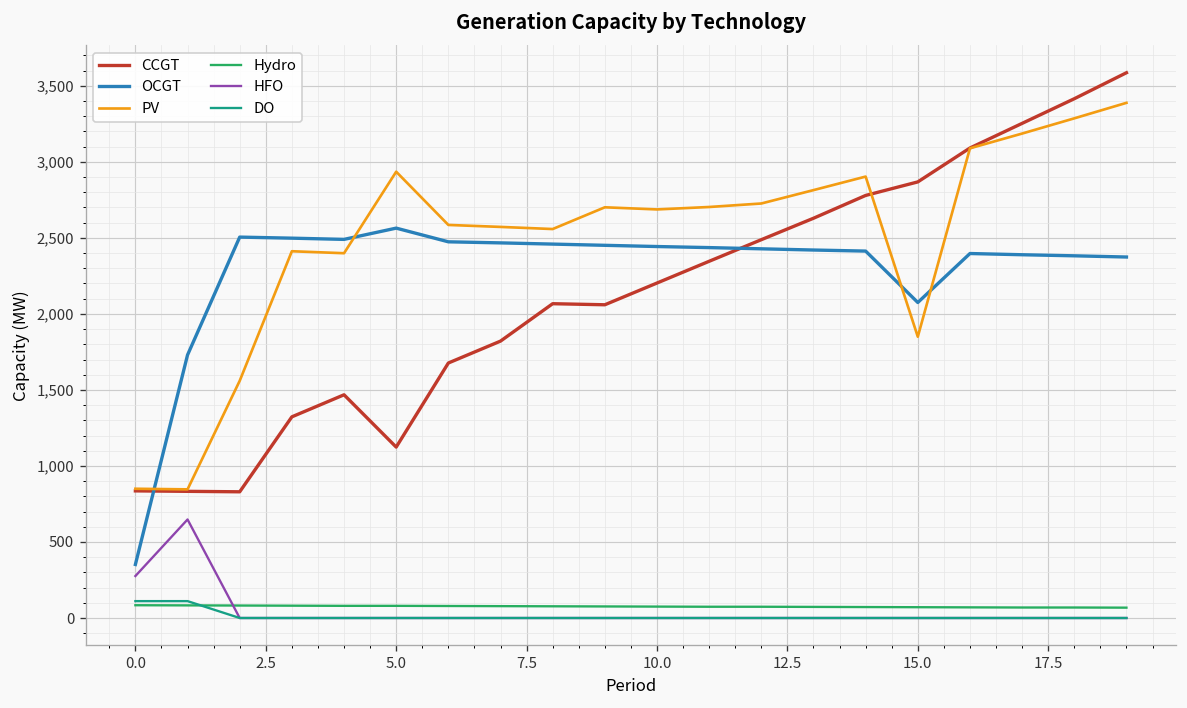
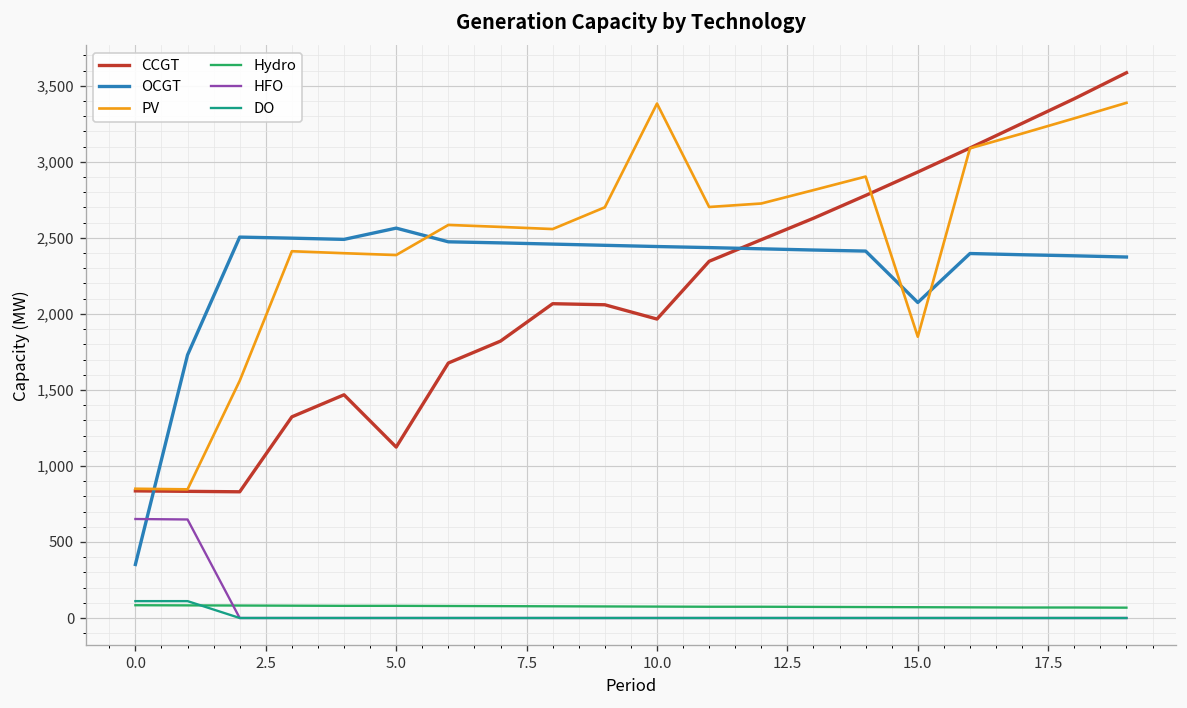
HFO, 0.0: 280 -> 650
PV, 5.0: 2,940 -> 2,390
CCGT, 10.0: 2,200 -> 1,970
PV, 10.0: 2,690 -> 3,380
CCGT, 15.0: 2,870 -> 2,930
